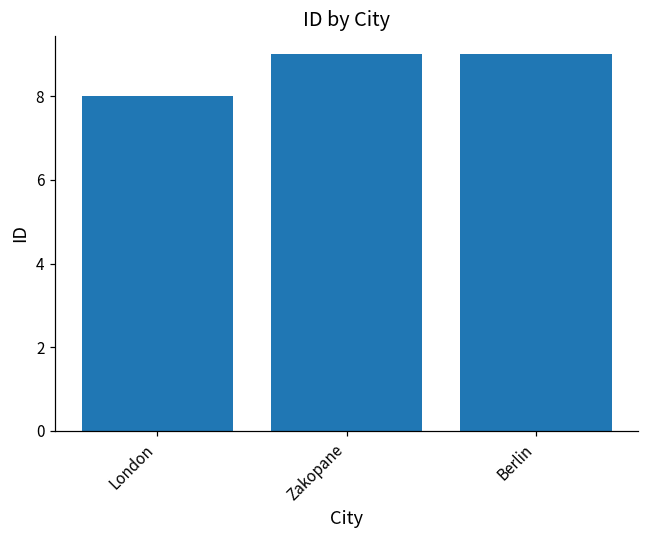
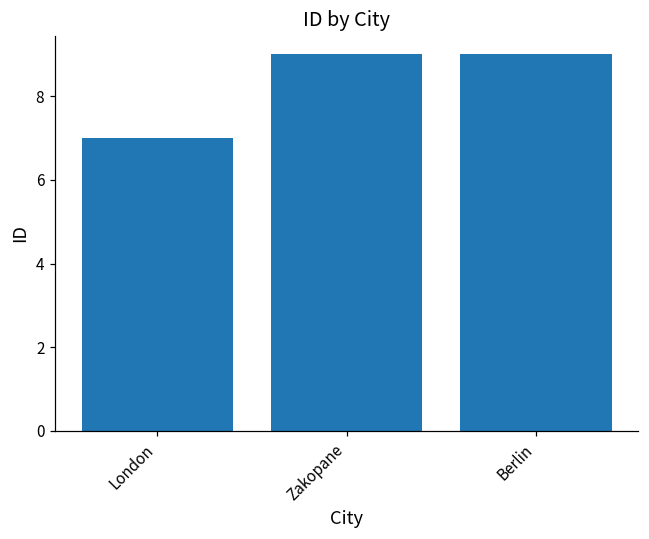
London: 8 -> 7
